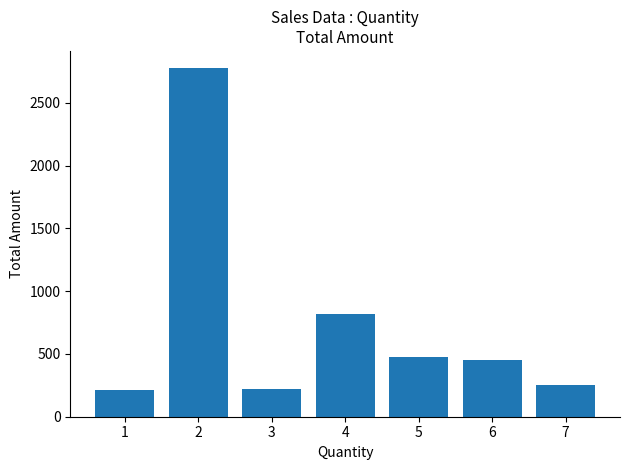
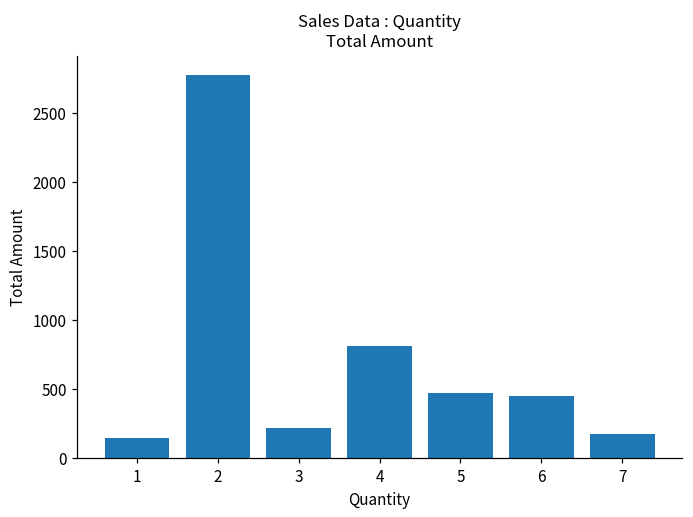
1: 210 -> 140
7: 250 -> 170
